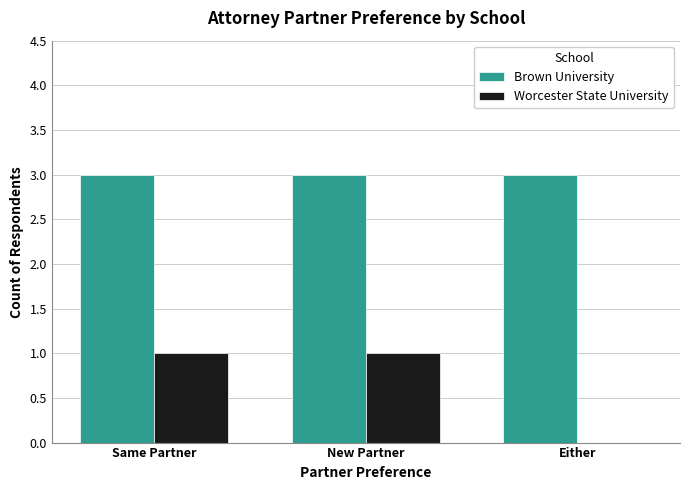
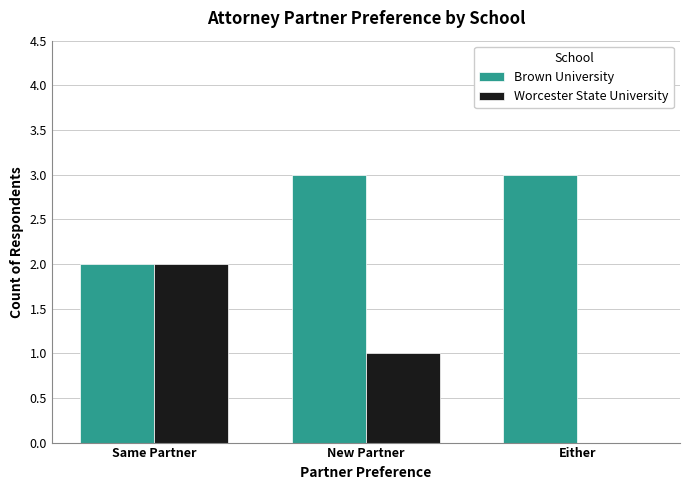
Brown University, Same Partner: 3 -> 2
Worcester State University, Same Partner: 1 -> 2
